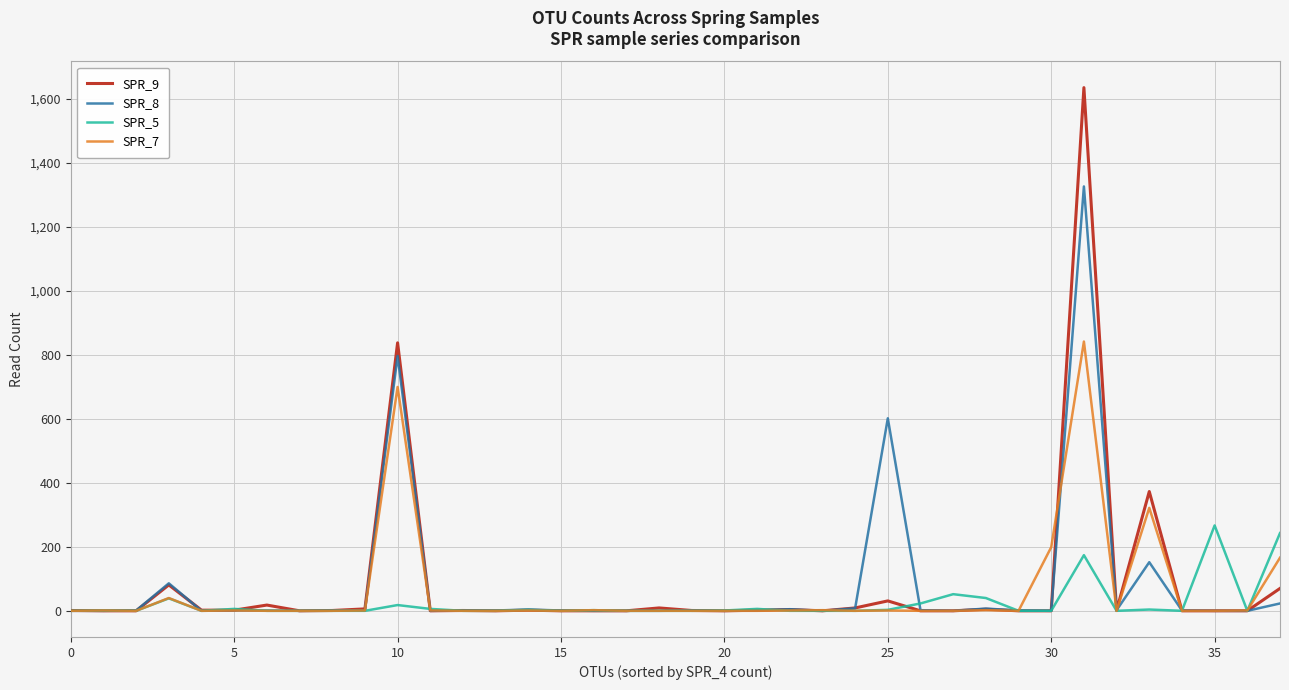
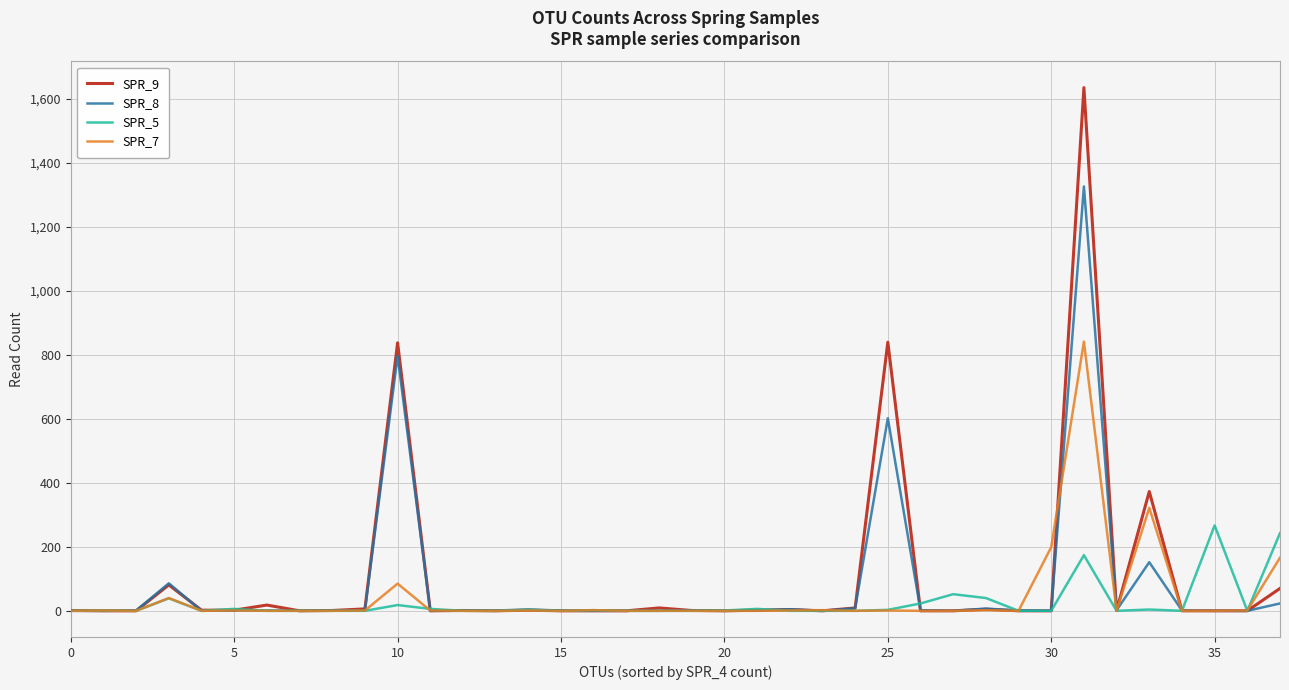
SPR_7, 10: 700 -> 90
SPR_9, 25: 30 -> 840
